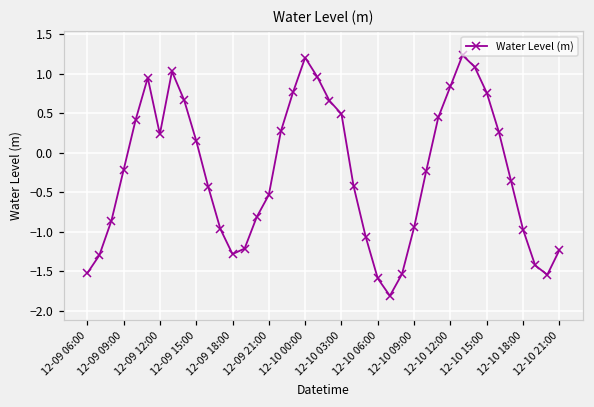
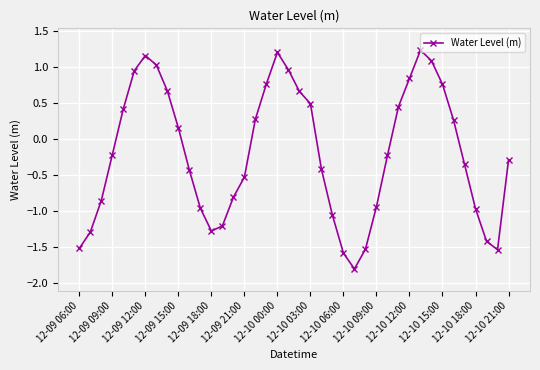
12-09 12:00: 0.2 -> 1.2
12-10 21:00: -1.2 -> -0.3
